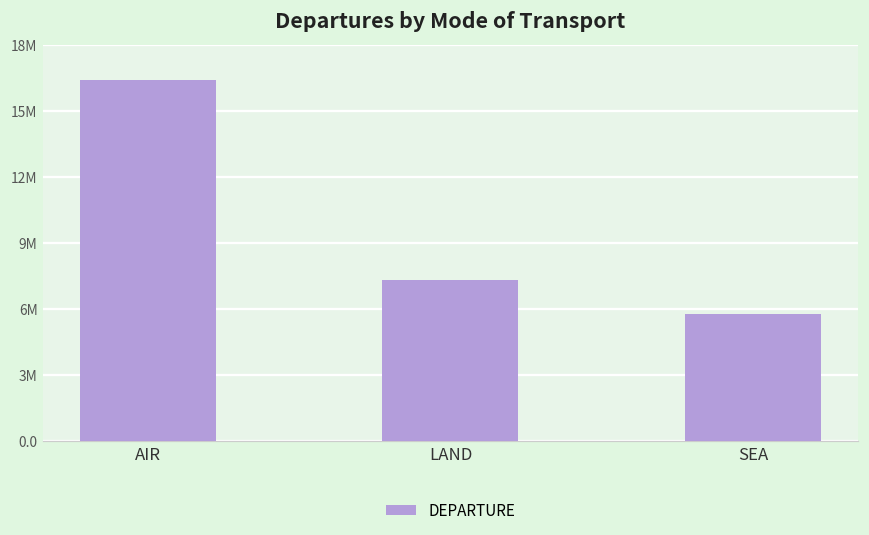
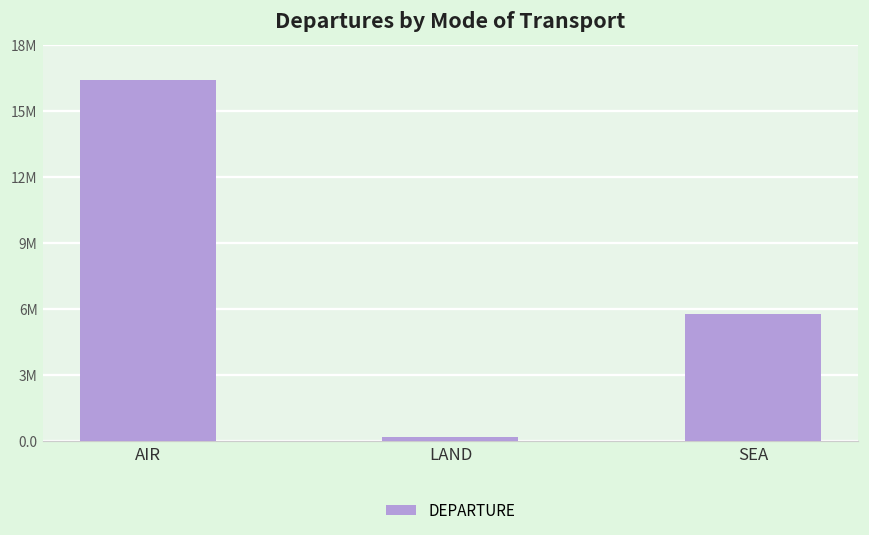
LAND: 7300000 -> 200000
